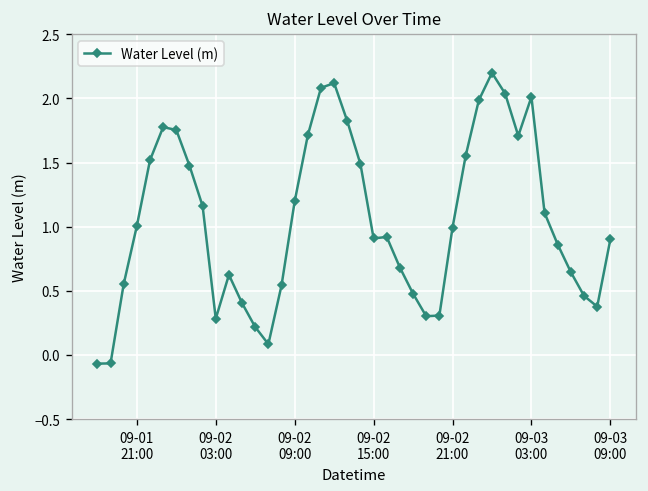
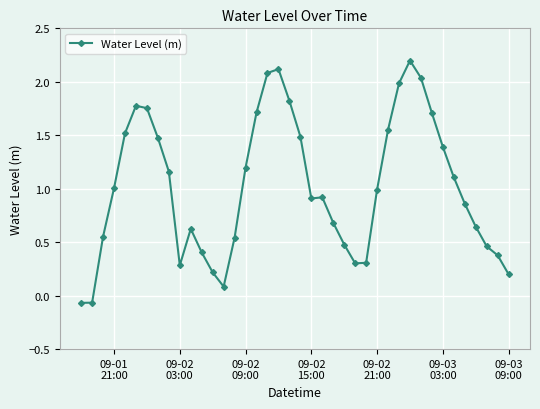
09-03 03:00: 2.01 -> 1.39
09-03 09:00: 0.90 -> 0.20
